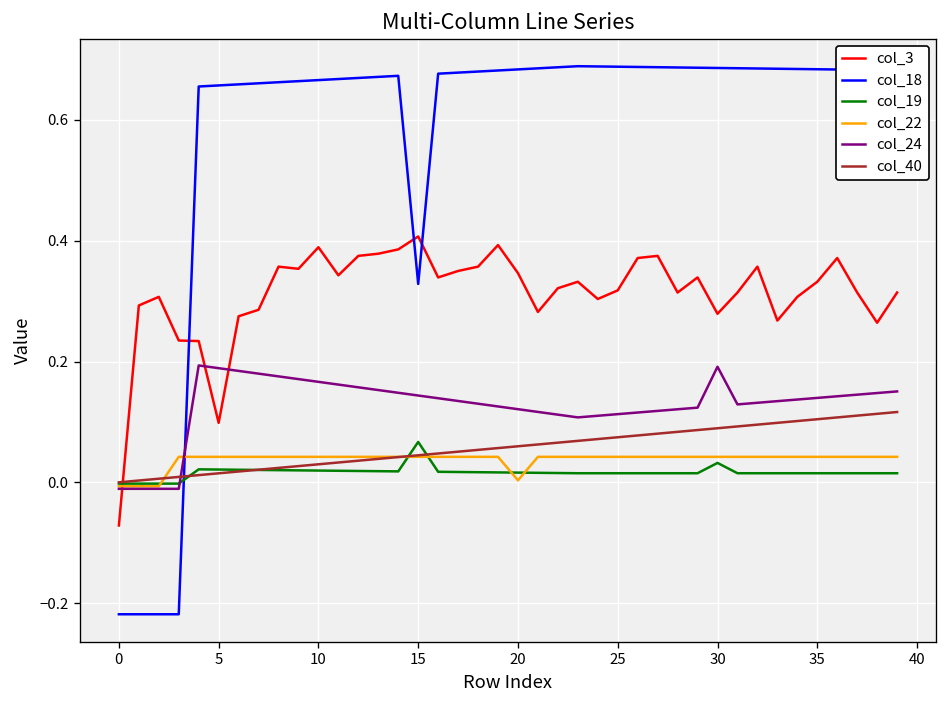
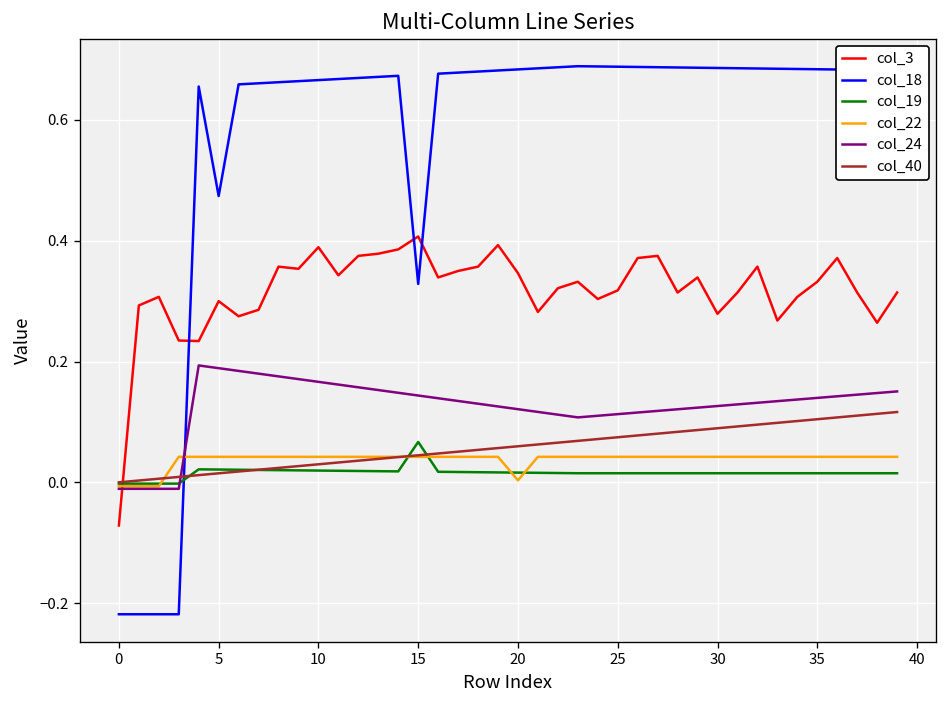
col_3, 5: 0.10 -> 0.30
col_18, 5: 0.66 -> 0.47
col_19, 30: 0.03 -> 0.02
col_24, 30: 0.19 -> 0.13
